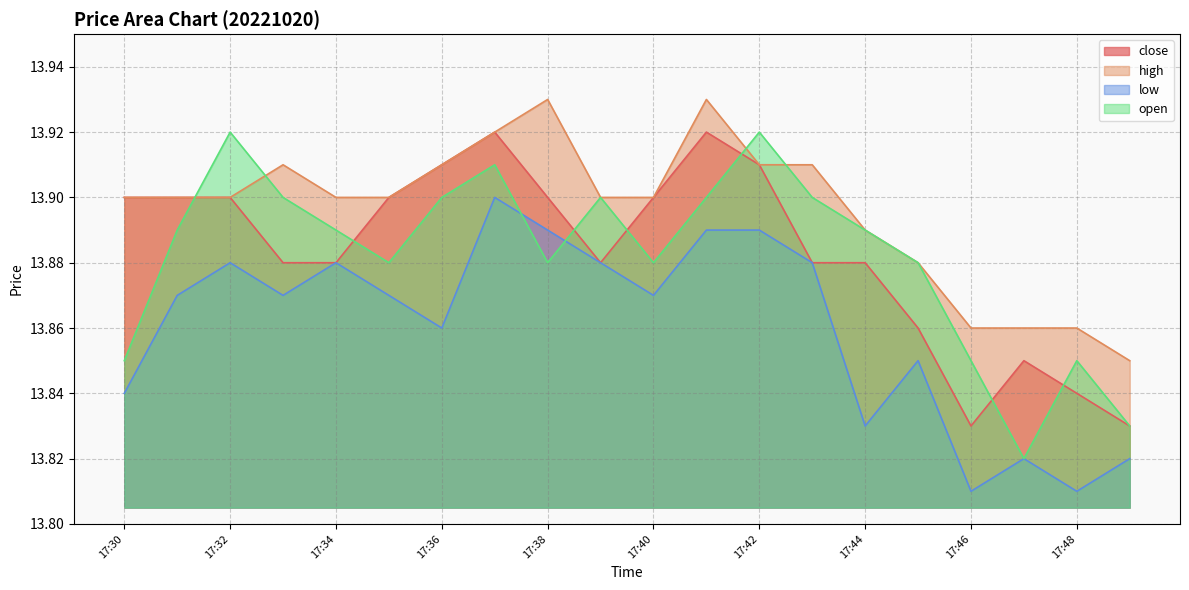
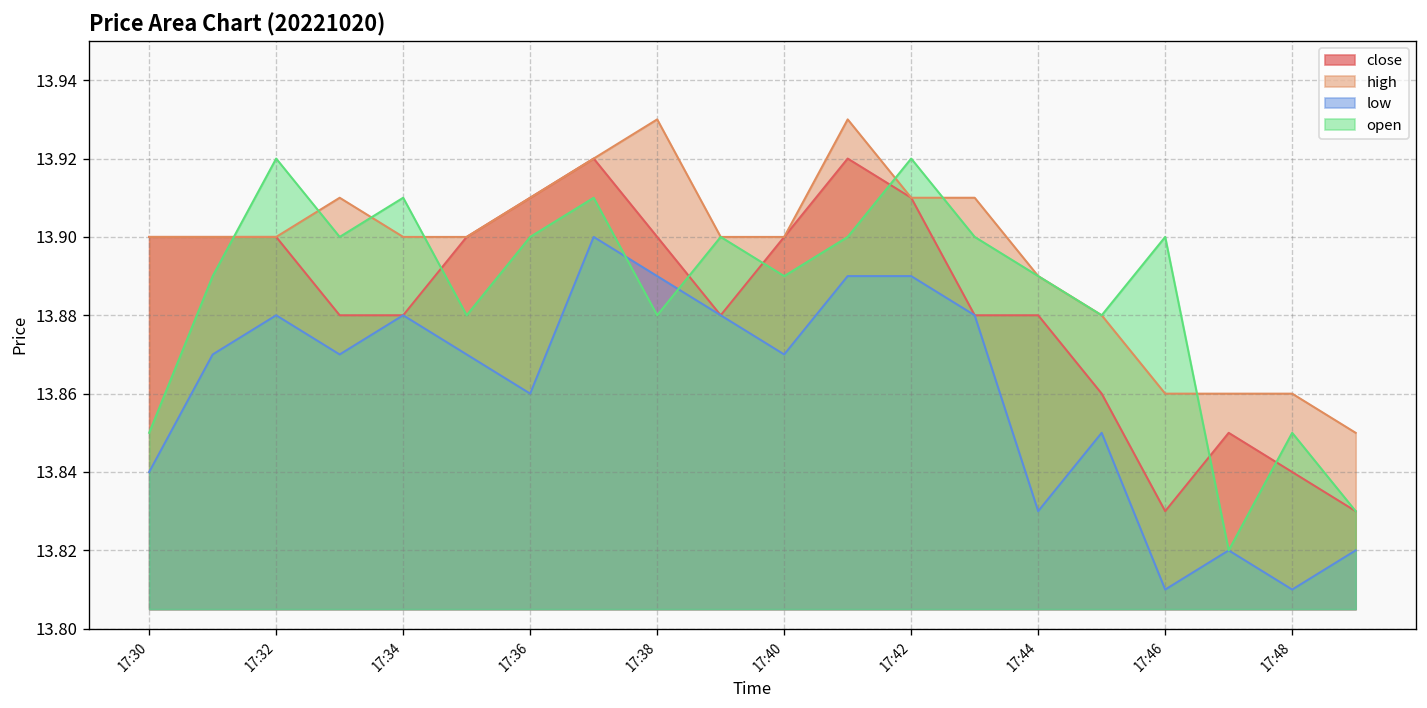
open, 17:34: 13.89 -> 13.91
open, 17:40: 13.88 -> 13.89
open, 17:46: 13.85 -> 13.90
